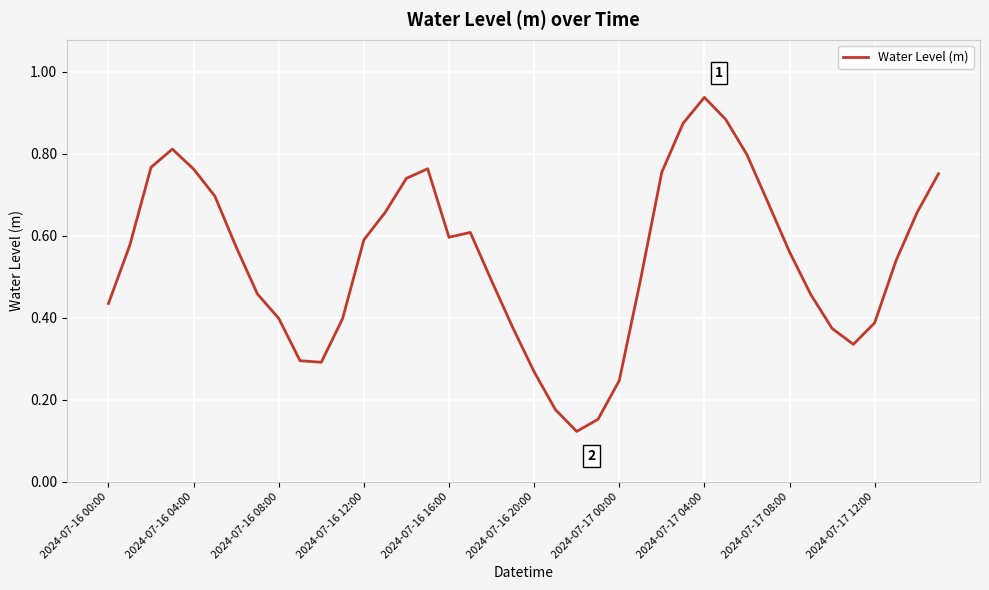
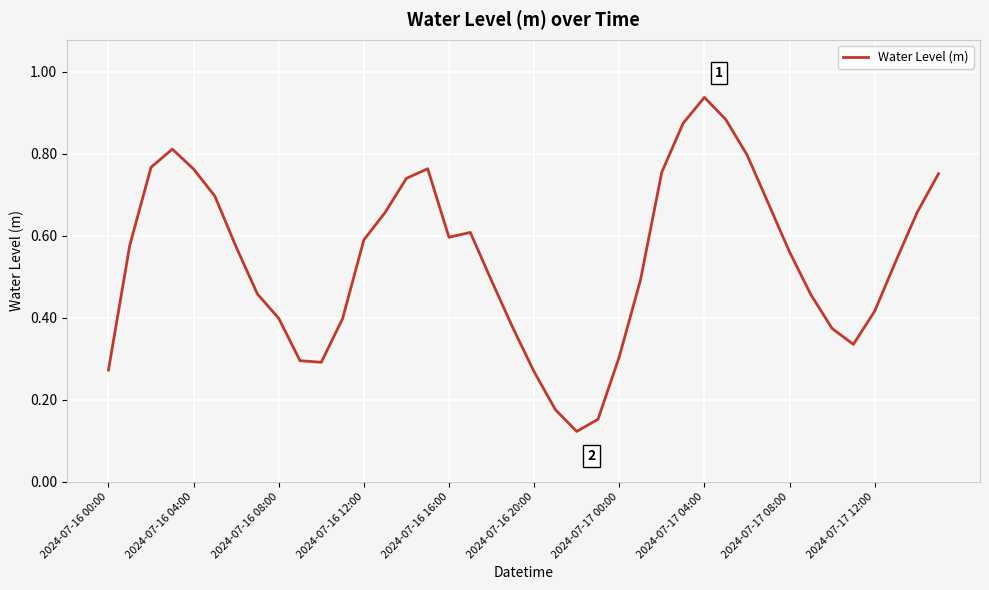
2024-07-16 00:00: 0.43 -> 0.27
2024-07-17 00:00: 0.25 -> 0.30
2024-07-17 12:00: 0.39 -> 0.42
